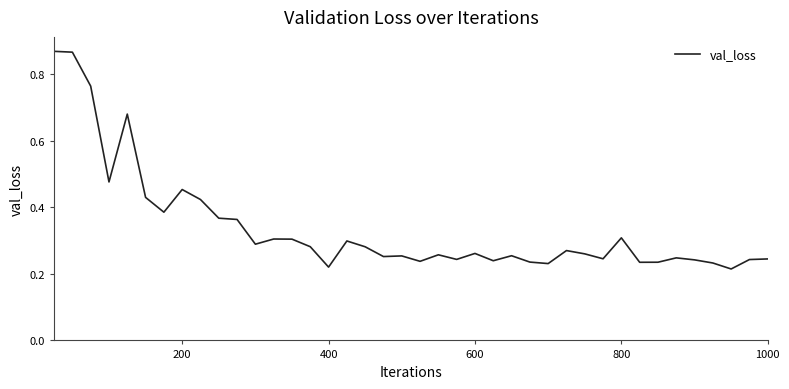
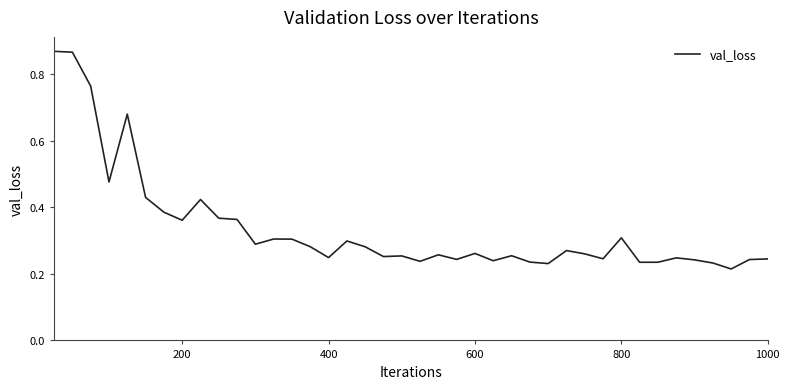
200: 0.45 -> 0.36
400: 0.22 -> 0.25
